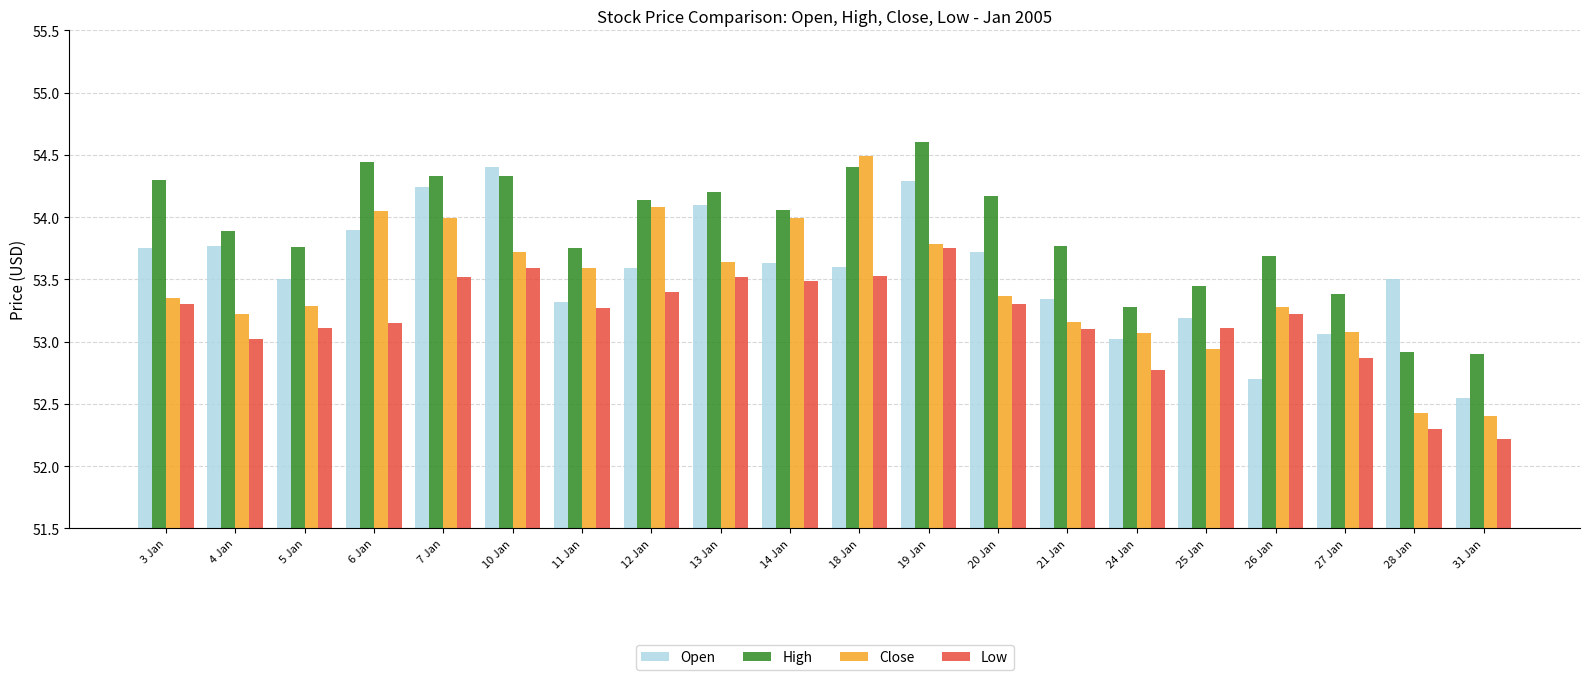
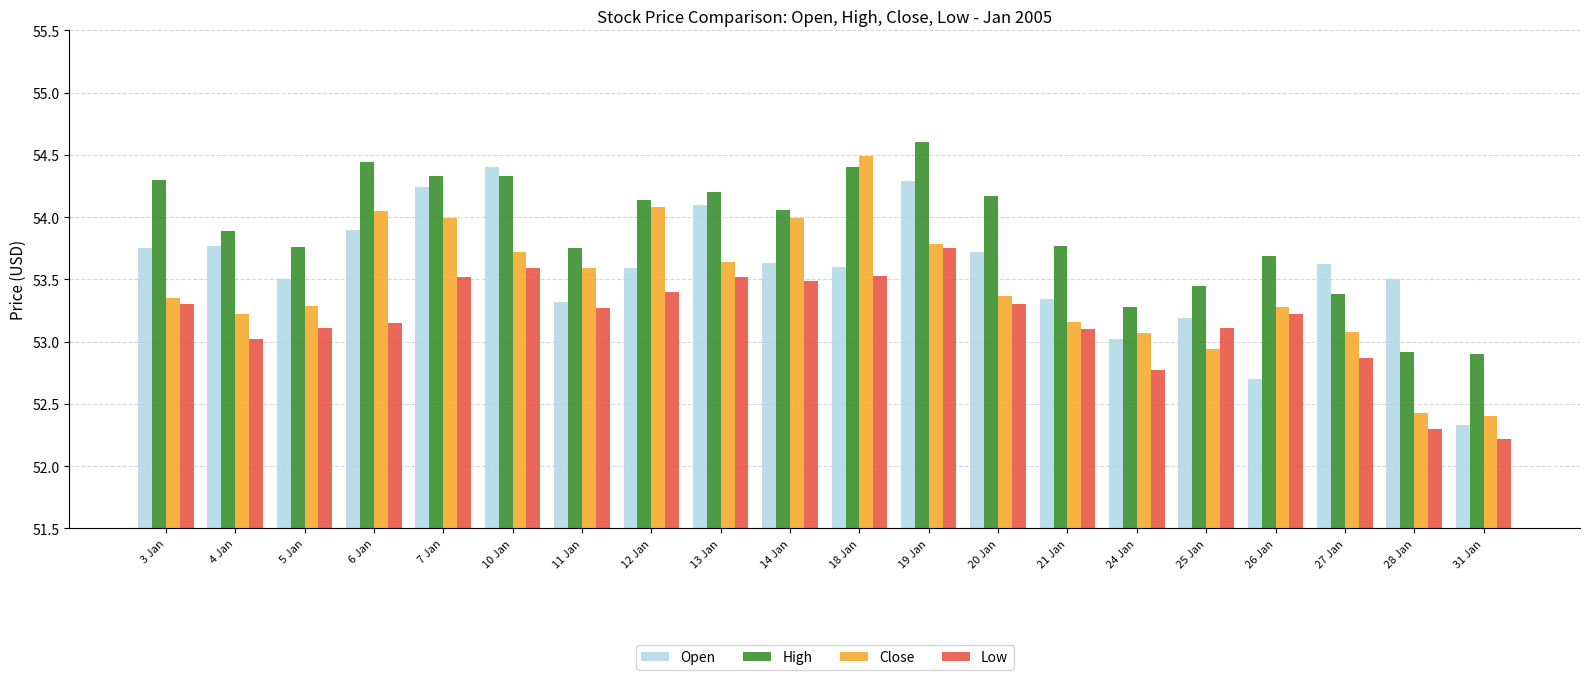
Open, 27 Jan: 53.06 -> 53.62
Open, 31 Jan: 52.55 -> 52.33
